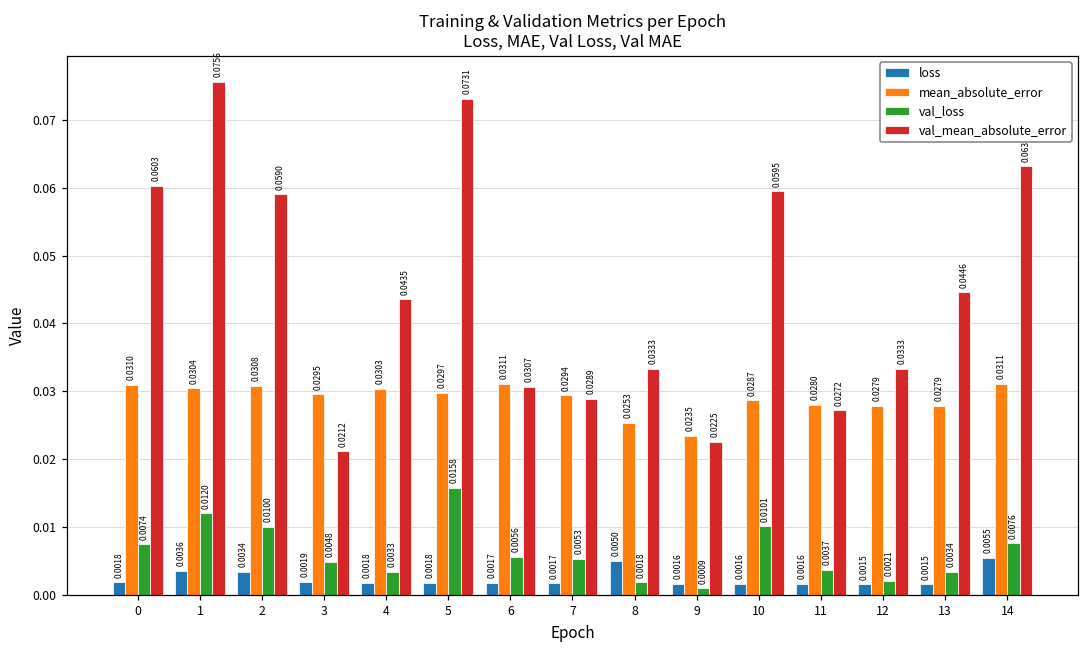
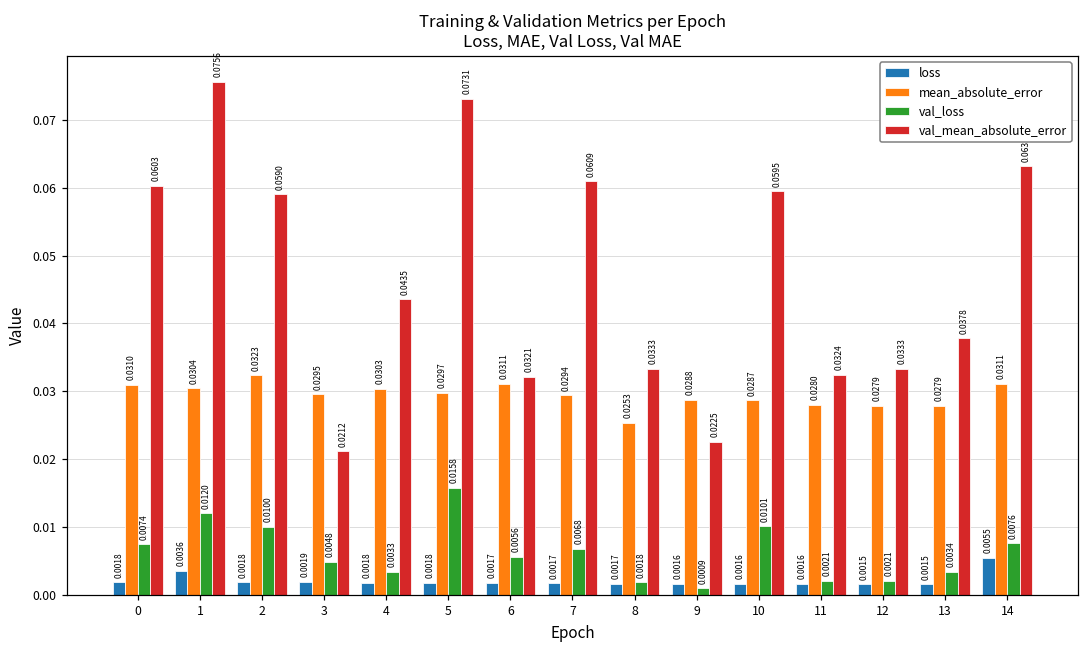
loss, 2: 0.0034 -> 0.0018
mean_absolute_error, 2: 0.0308 -> 0.0323
val_mean_absolute_error, 6: 0.0307 -> 0.0321
val_loss, 7: 0.0053 -> 0.0068
val_mean_absolute_error, 7: 0.0289 -> 0.0609
loss, 8: 0.0050 -> 0.0017
mean_absolute_error, 9: 0.0235 -> 0.0288
val_loss, 11: 0.0037 -> 0.0021
val_mean_absolute_error, 11: 0.0272 -> 0.0324
val_mean_absolute_error, 13: 0.0446 -> 0.0378
